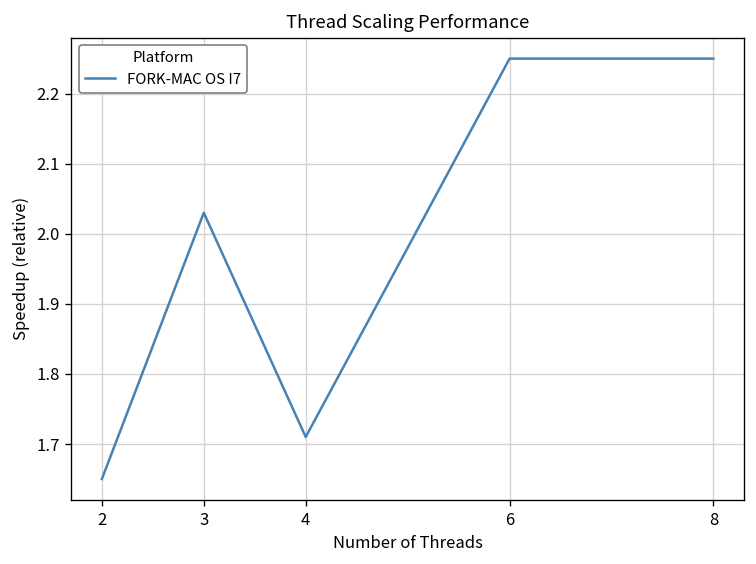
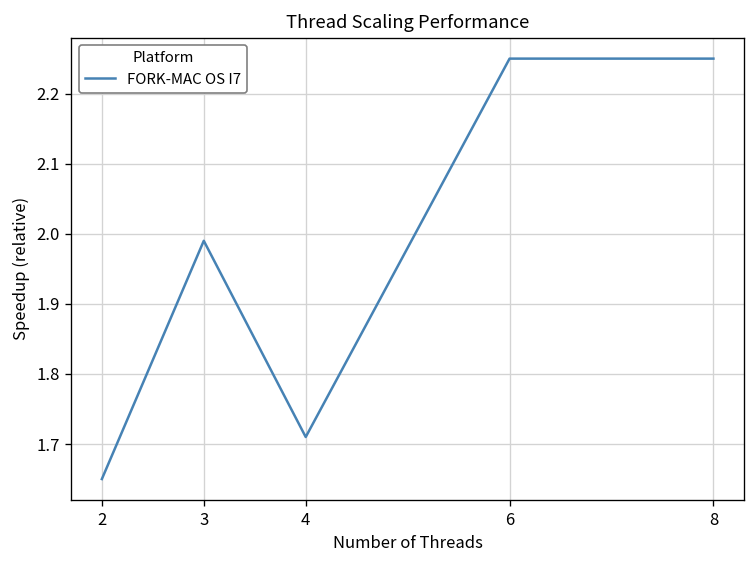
3: 2.03 -> 1.99
